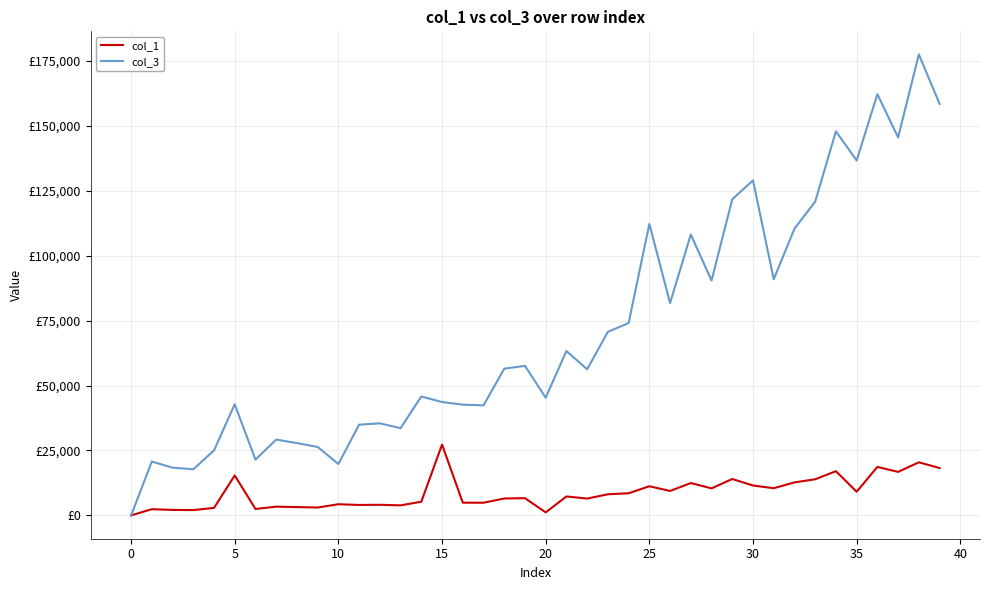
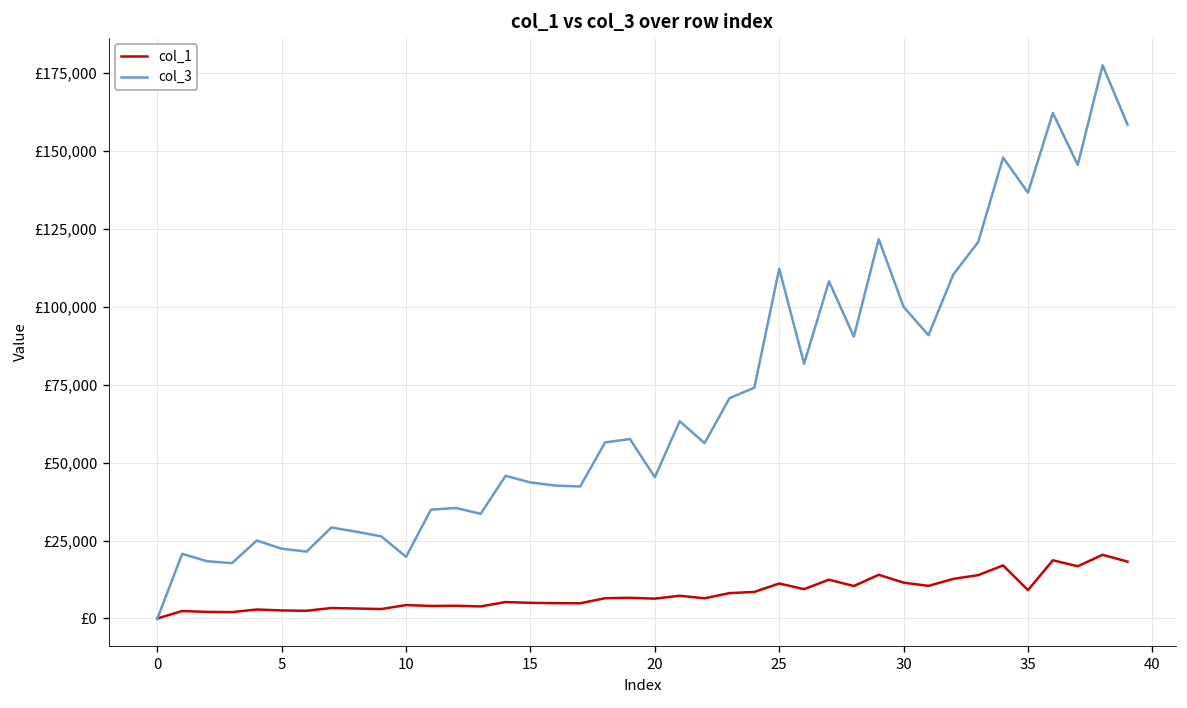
col_1, 5: £15,000 -> £3,000
col_3, 5: £43,000 -> £22,000
col_1, 15: £27,000 -> £5,000
col_1, 20: £1,000 -> £6,000
col_3, 30: £129,000 -> £100,000
